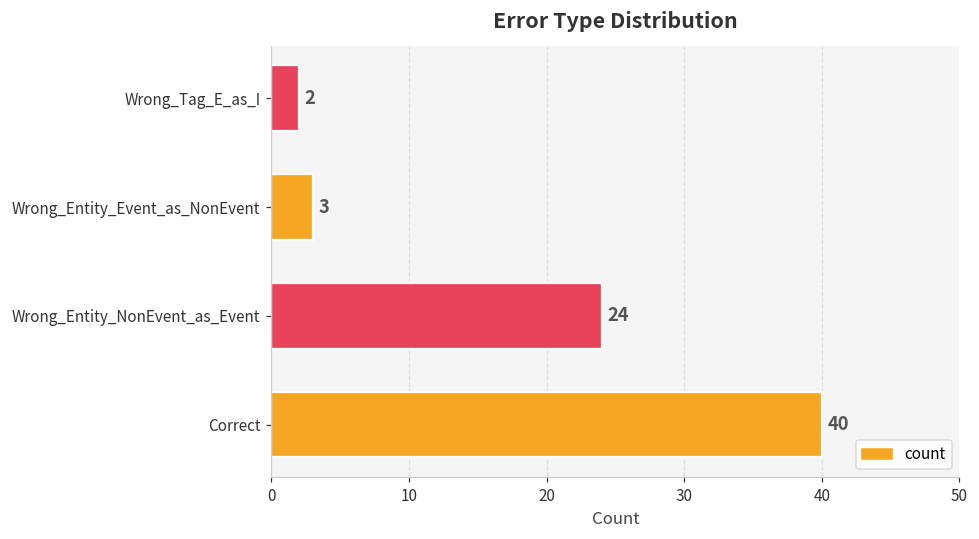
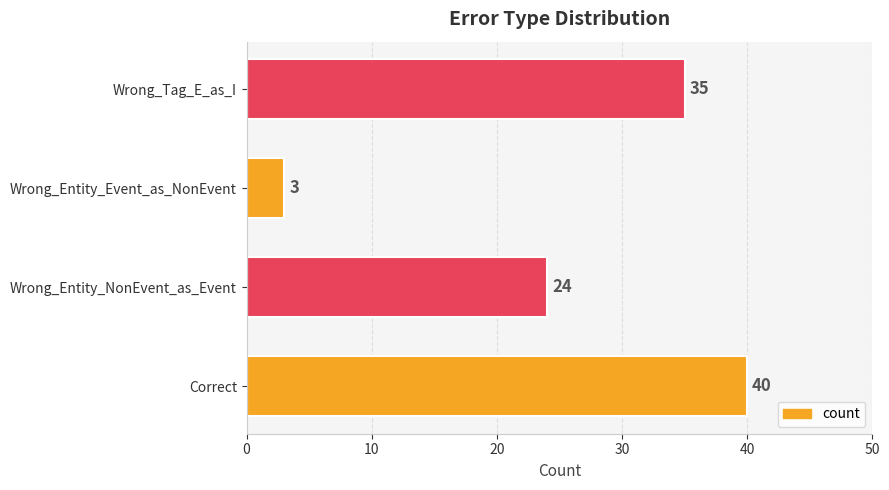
Wrong_Tag_E_as_I: 2 -> 35
